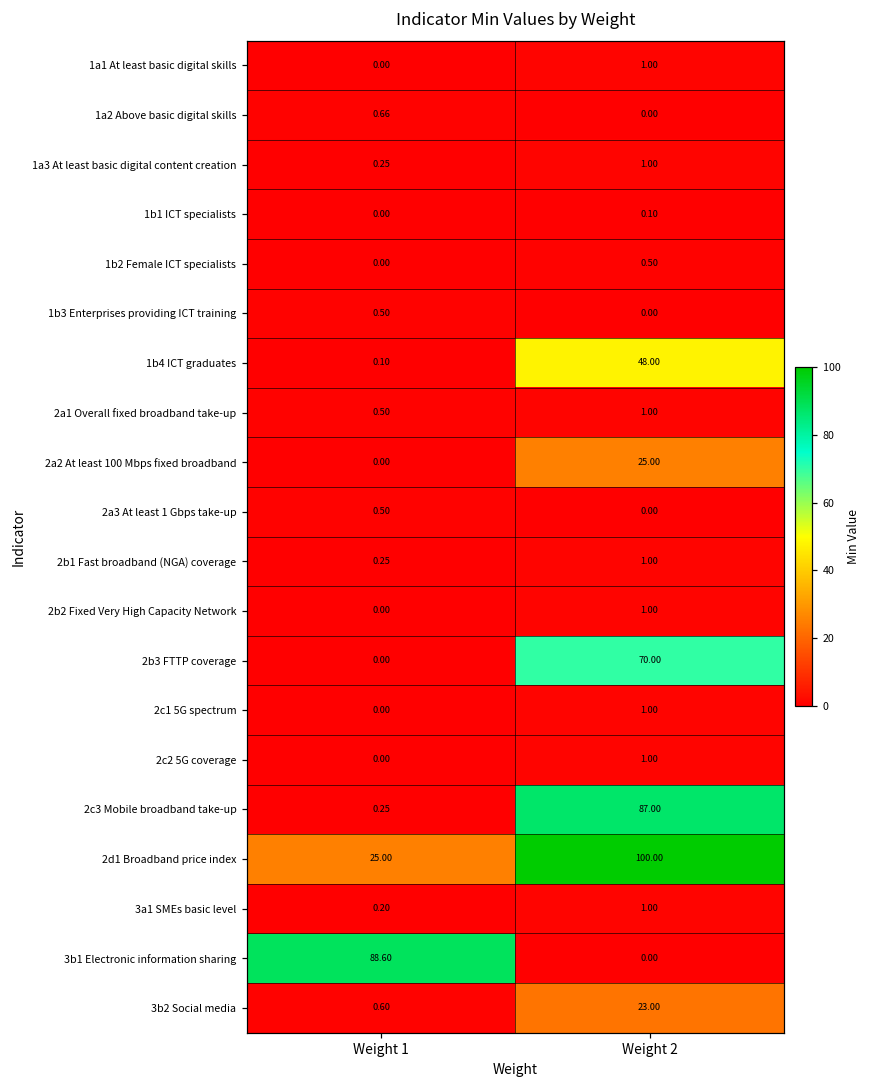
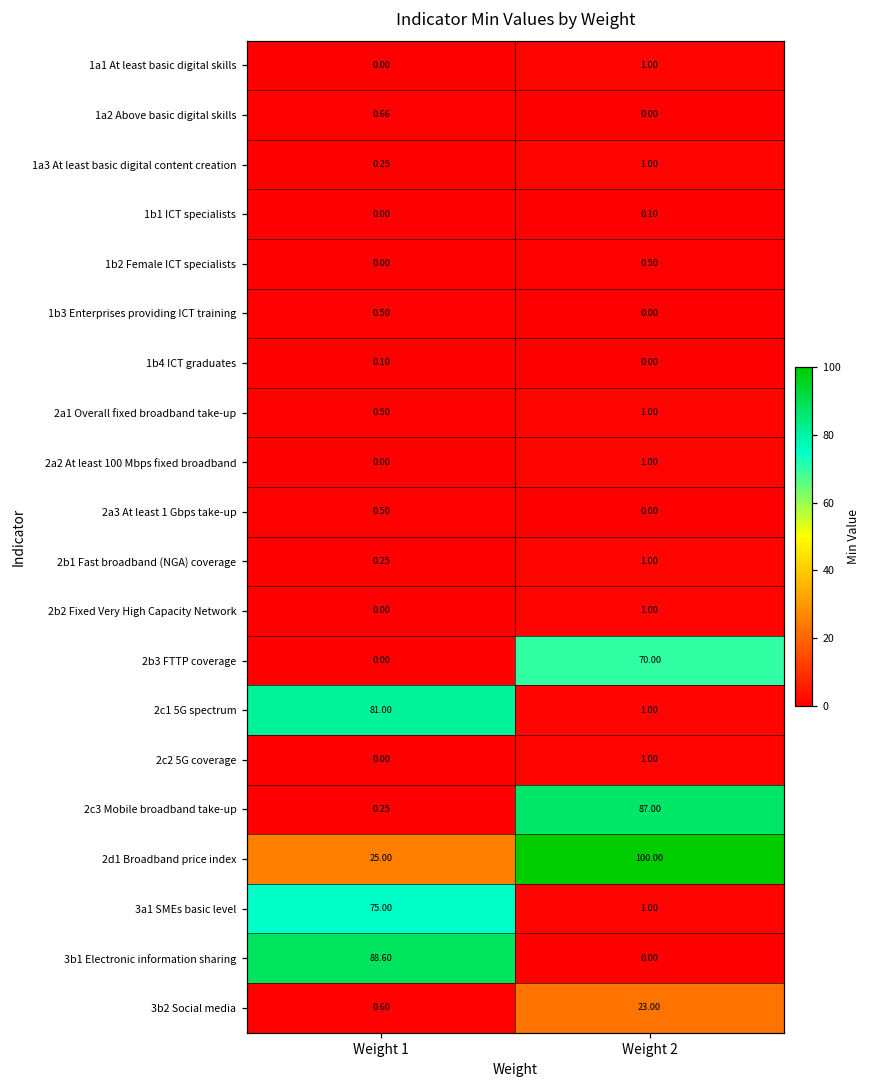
1b4 ICT graduates, Weight 2: 48.00 -> 0.00
2a2 At least 100 Mbps fixed broadband, Weight 2: 25.00 -> 1.00
2c1 5G spectrum, Weight 1: 0.00 -> 81.00
3a1 SMEs basic level, Weight 1: 0.20 -> 75.00
